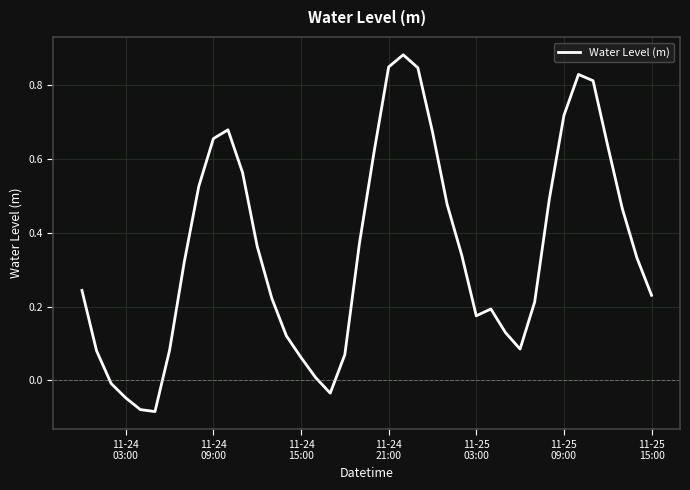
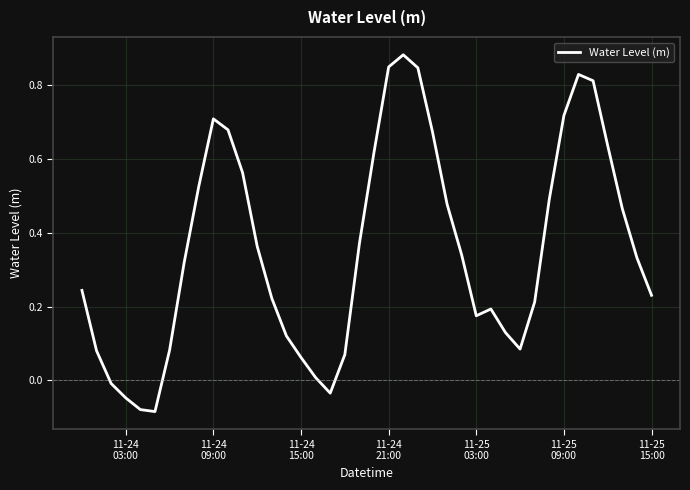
11-24 09:00: 0.66 -> 0.71
